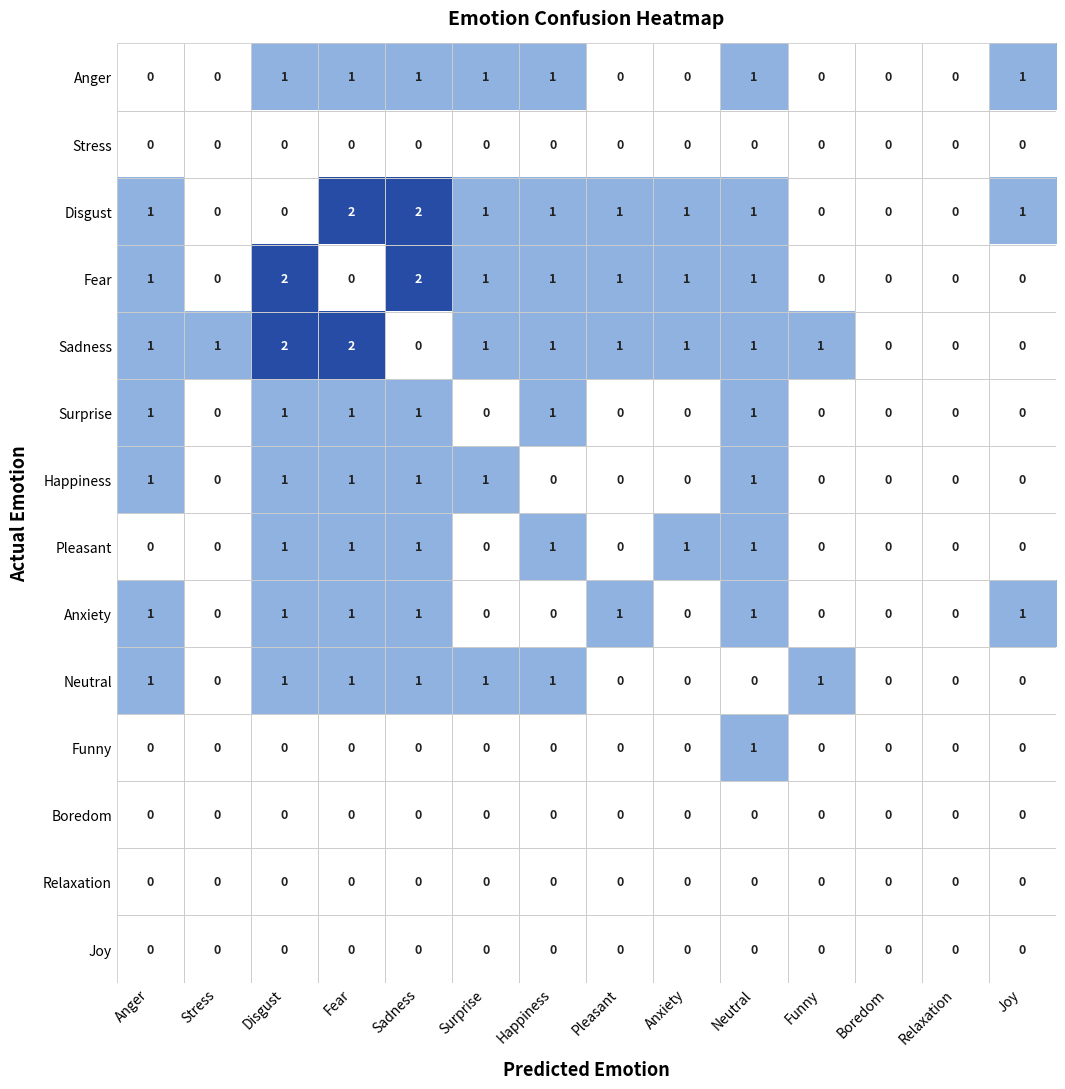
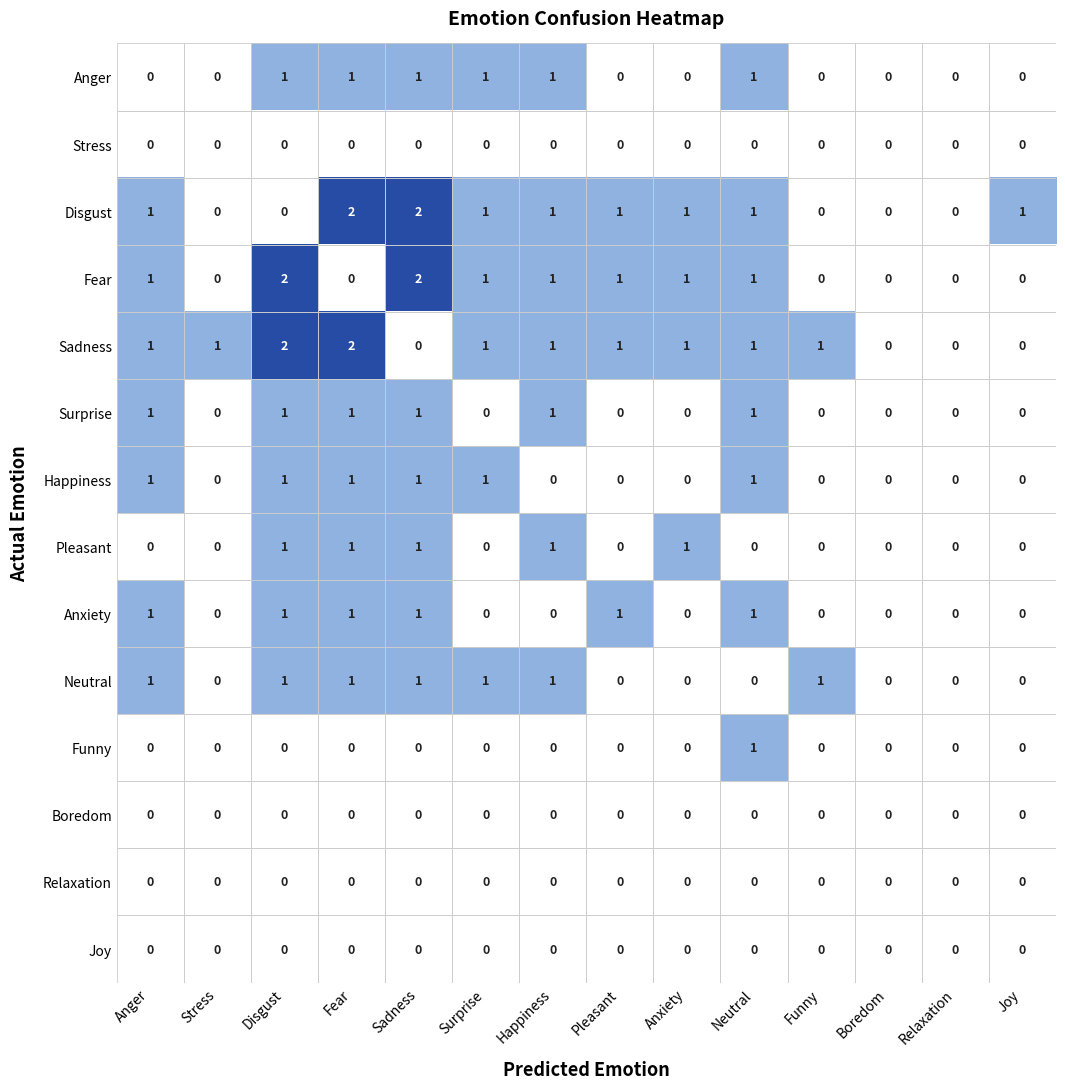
Anger, Joy: 1 -> 0
Pleasant, Neutral: 1 -> 0
Anxiety, Joy: 1 -> 0
